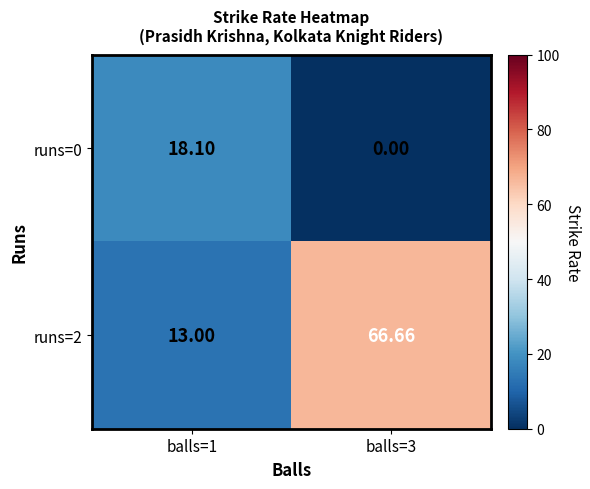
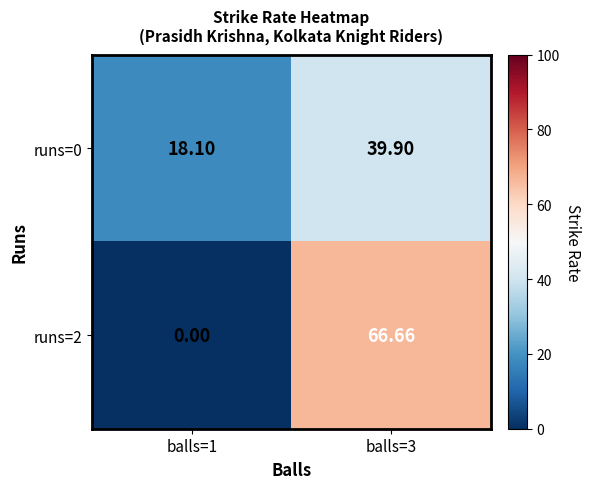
runs=0, balls=3: 0.00 -> 39.90
runs=2, balls=1: 13.00 -> 0.00
